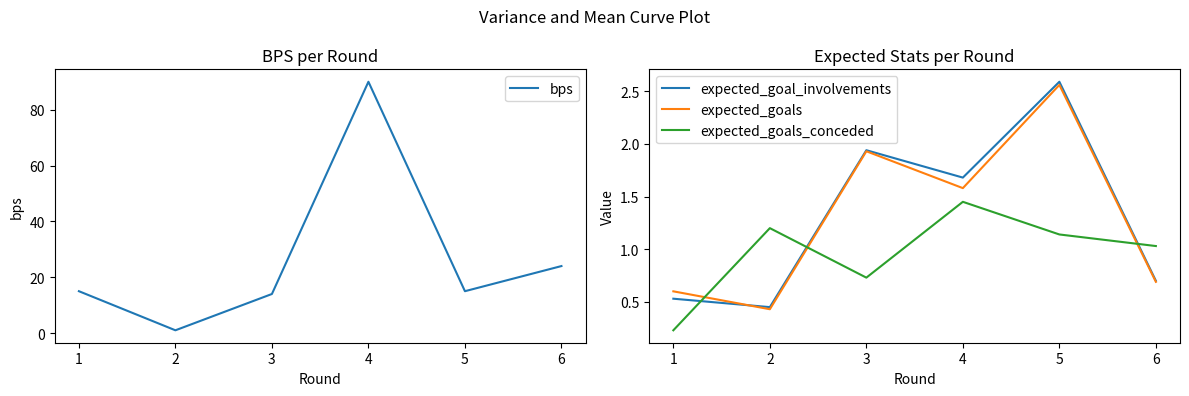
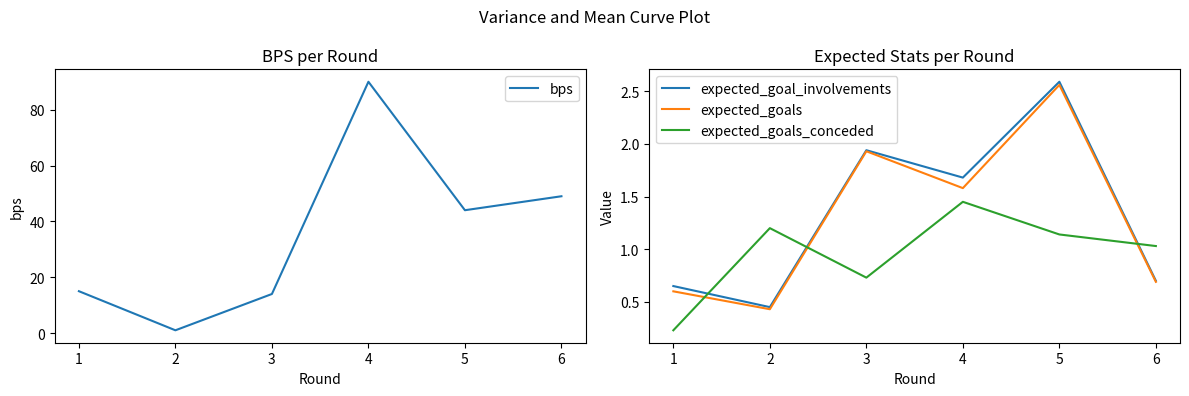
BPS per Round, 5: 15 -> 44
BPS per Round, 6: 24 -> 49
Expected Stats per Round, expected_goal_involvements, 1: 0.53 -> 0.65
